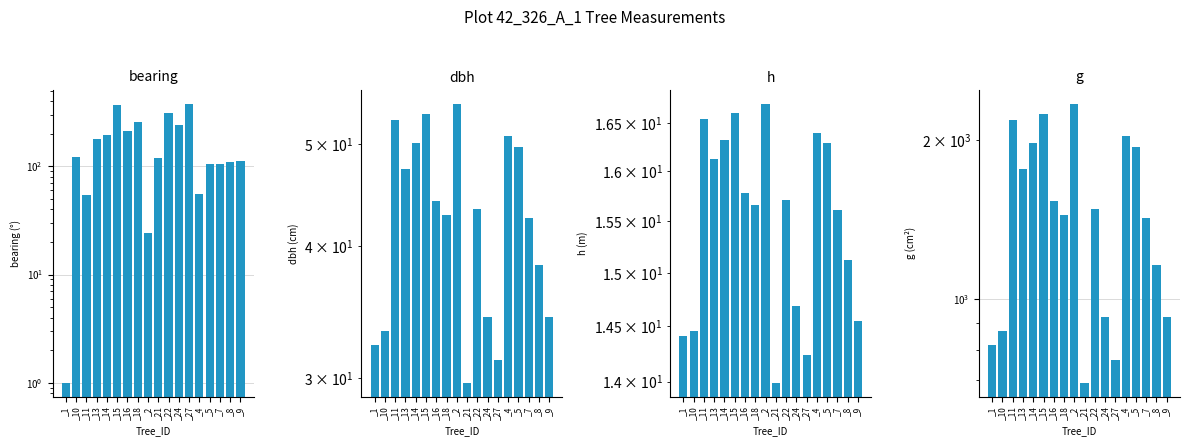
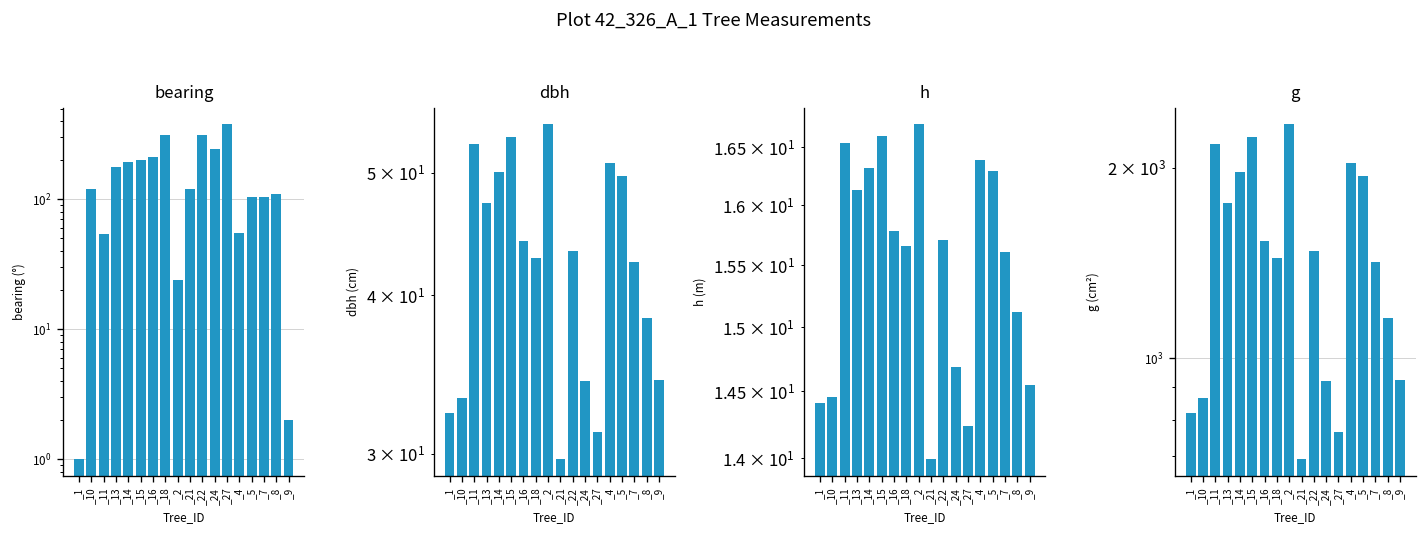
bearing, _15: 370 -> 200
bearing, _18: 260 -> 310
bearing, _9: 110 -> 2
